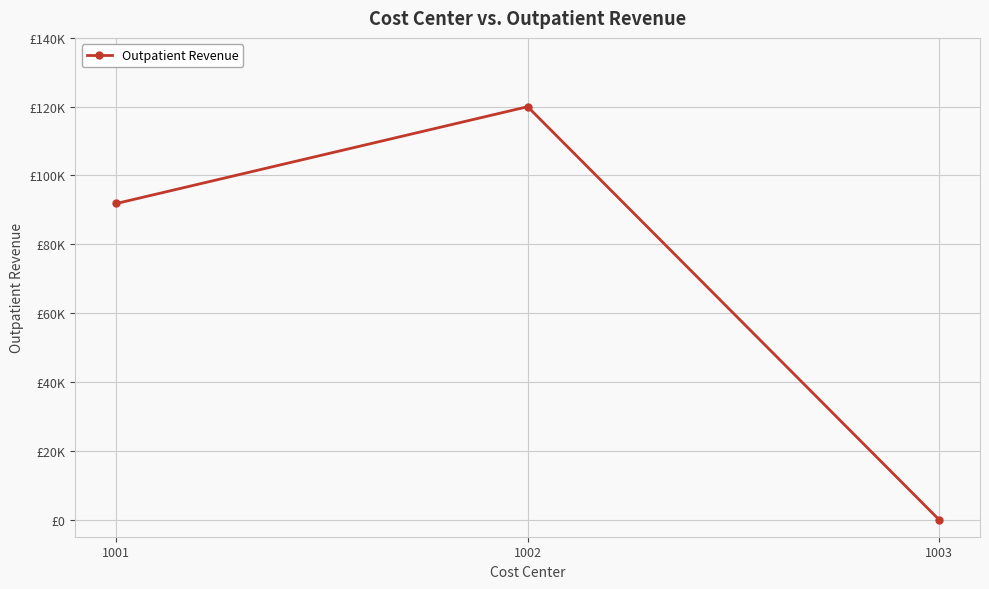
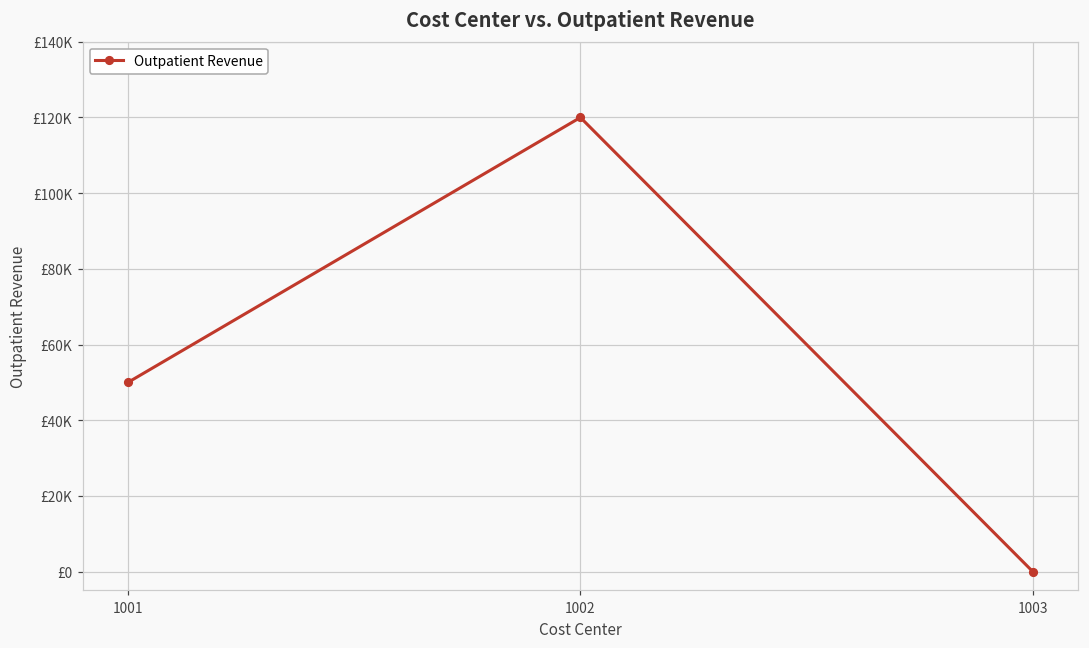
1001: £92000 -> £50000
